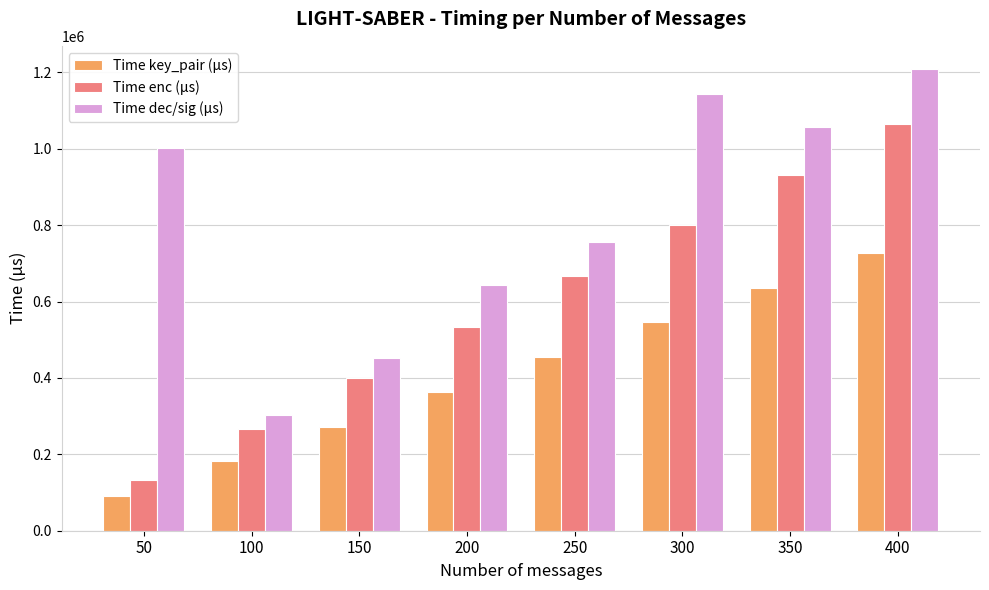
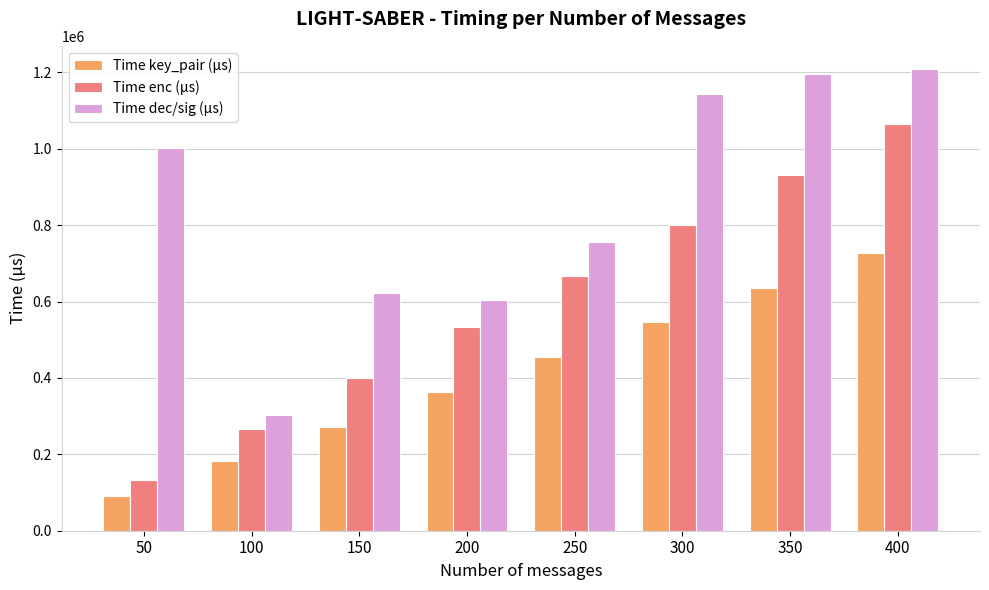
Time dec/sig (µs), 150: 450000 -> 620000
Time dec/sig (µs), 200: 640000 -> 600000
Time dec/sig (µs), 350: 1060000 -> 1200000
